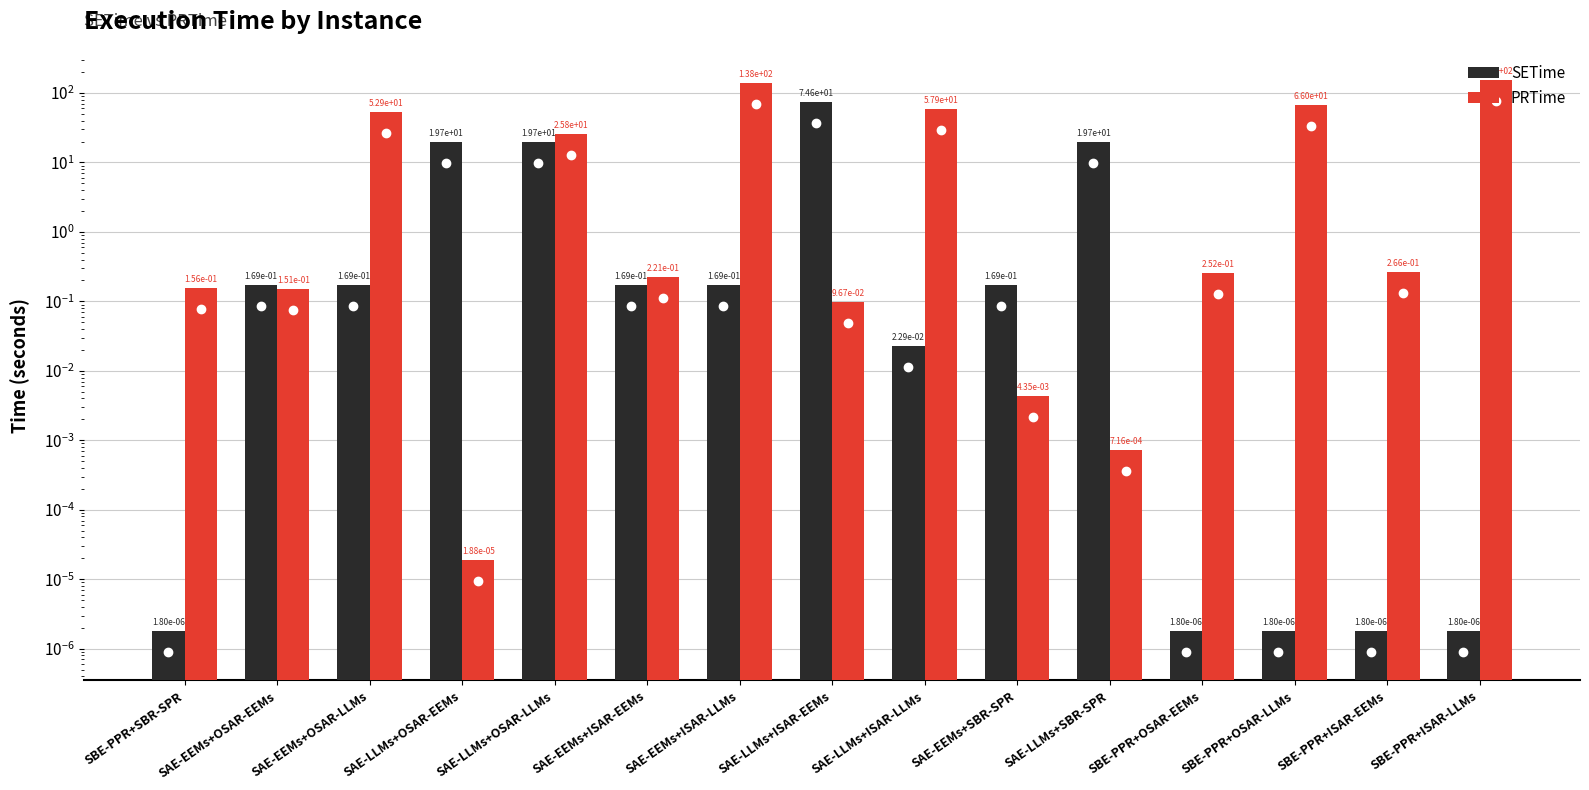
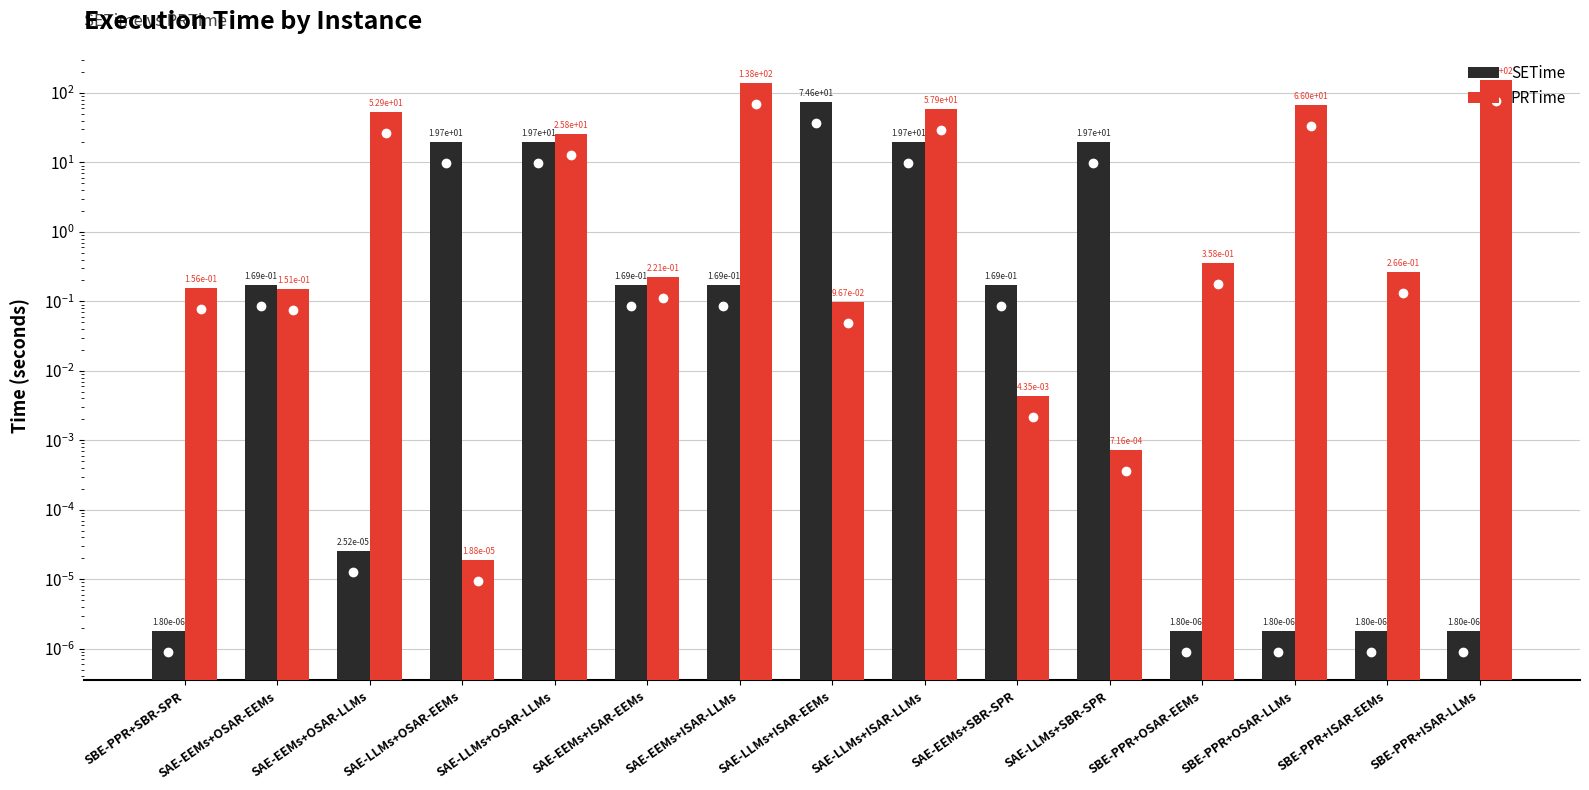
SETime, SAE-EEMs+OSAR-LLMs: 1.69e-01 -> 2.52e-05
SETime, SAE-LLMs+ISAR-LLMs: 2.29e-02 -> 1.97e+01
PRTime, SBE-PPR+OSAR-EEMs: 2.52e-01 -> 3.58e-01
